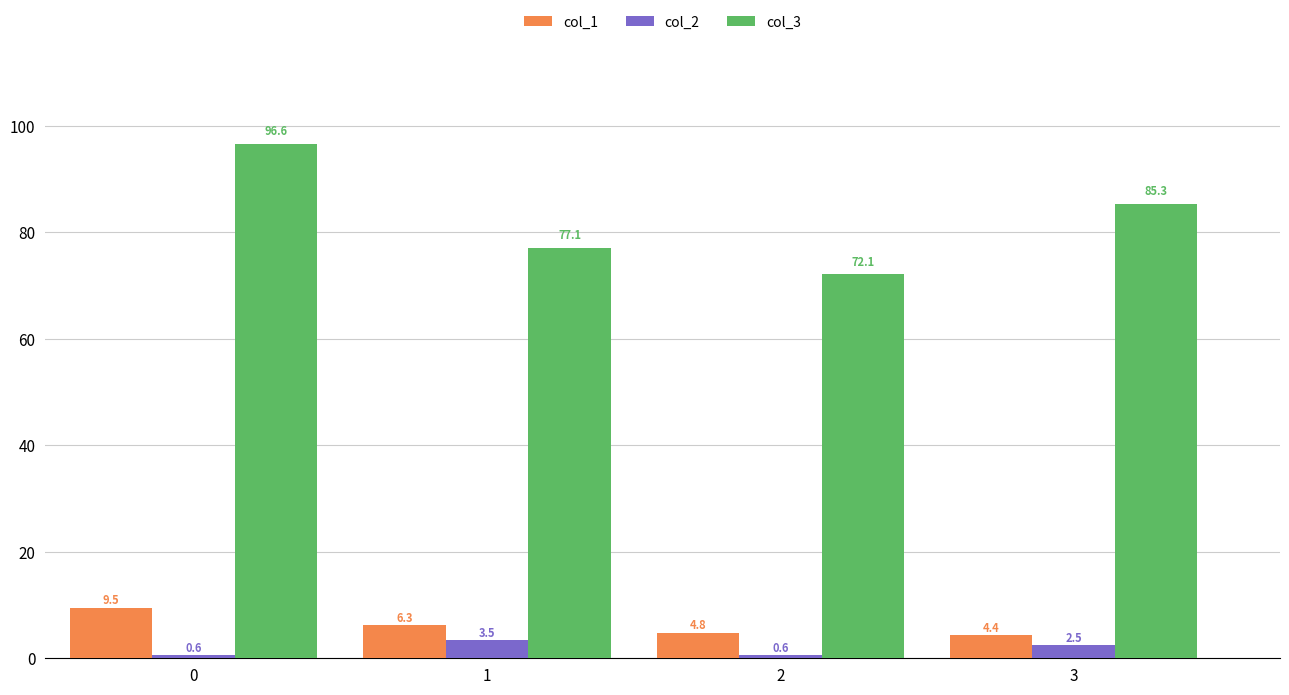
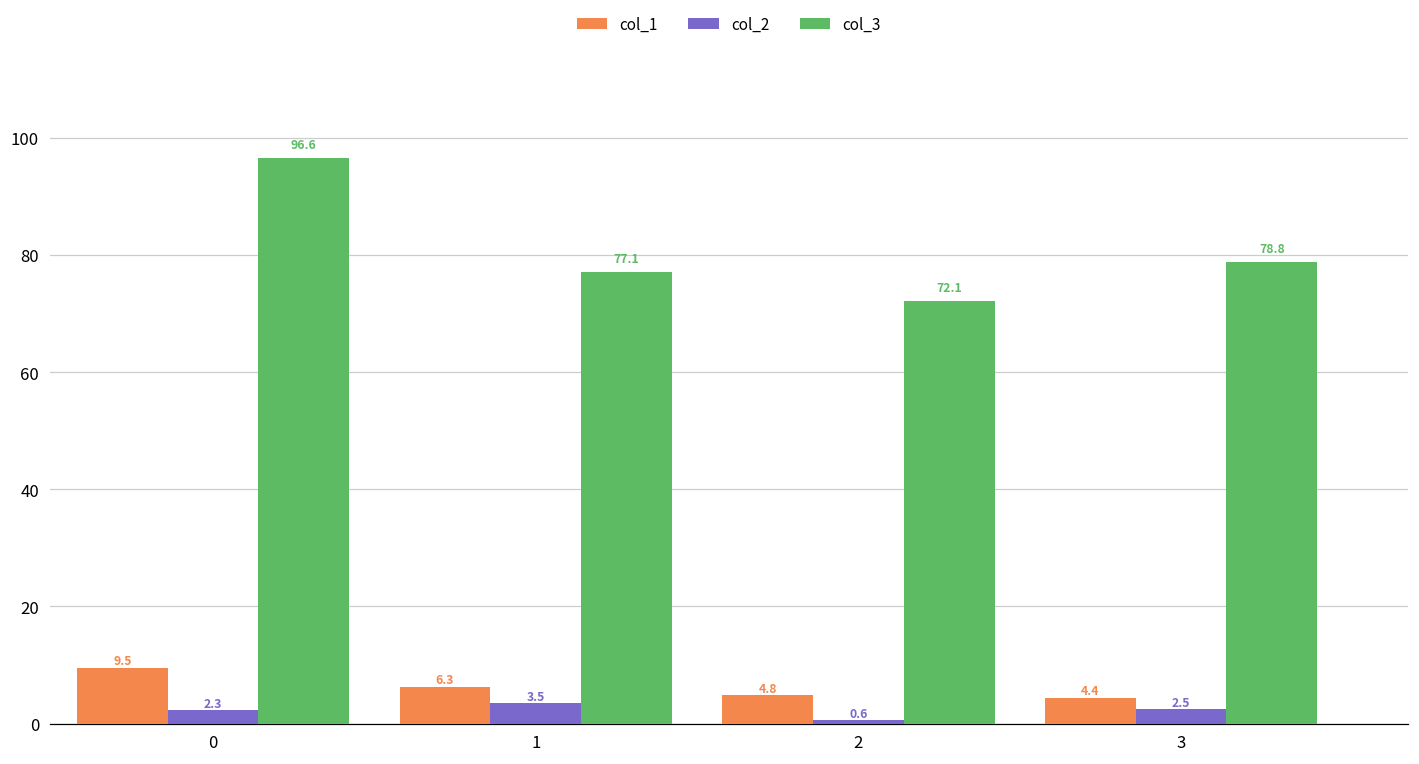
col_2, 0: 0.6 -> 2.3
col_3, 3: 85.3 -> 78.8
